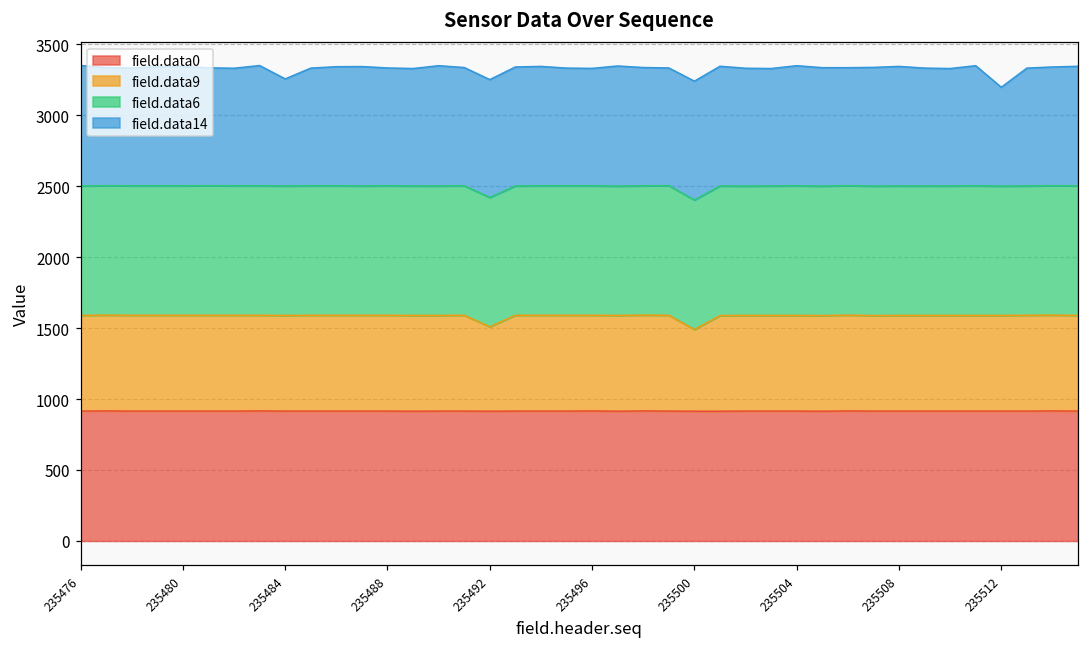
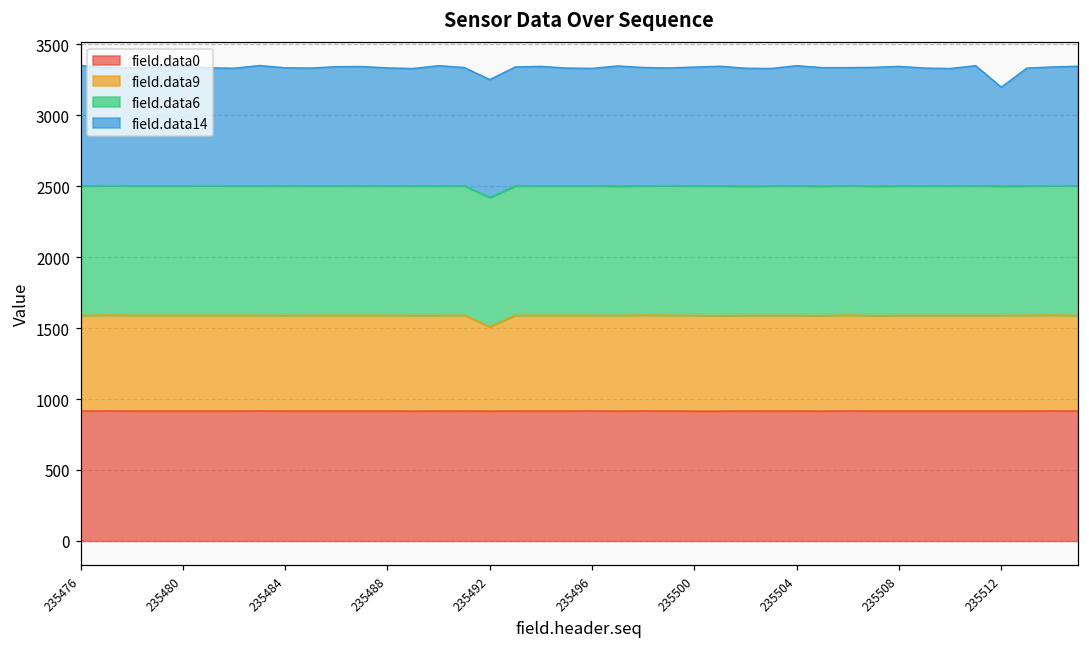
field.data14, 235484: 750 -> 830
field.data9, 235500: 580 -> 680
